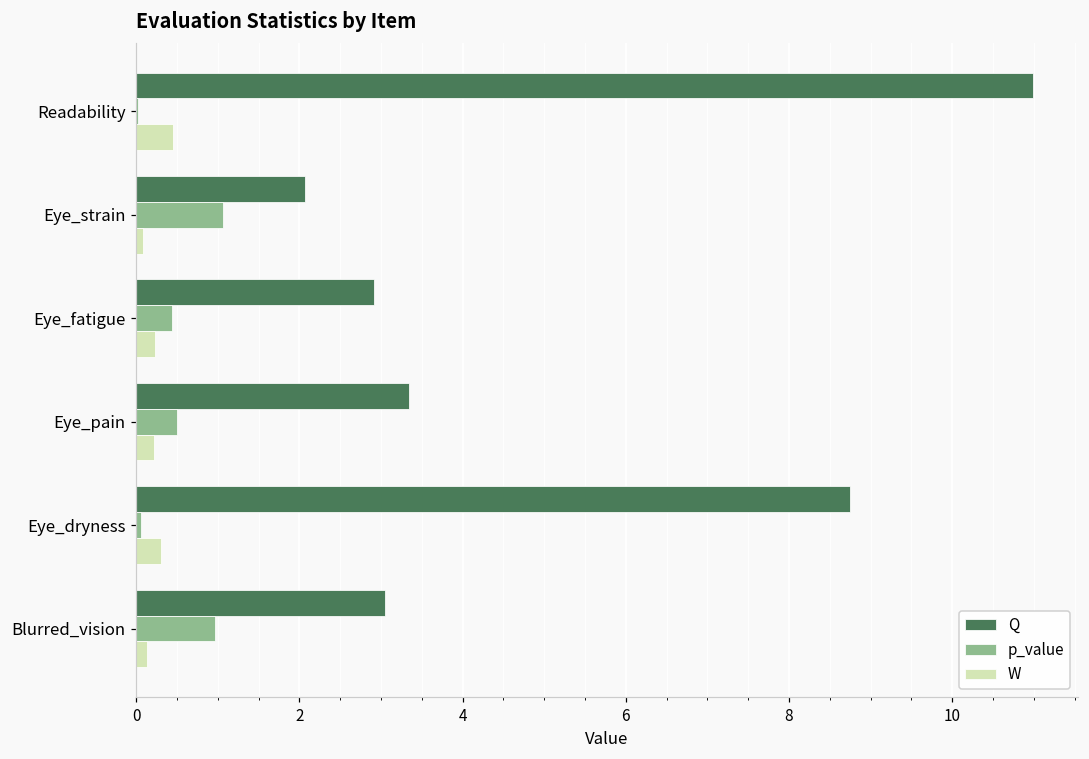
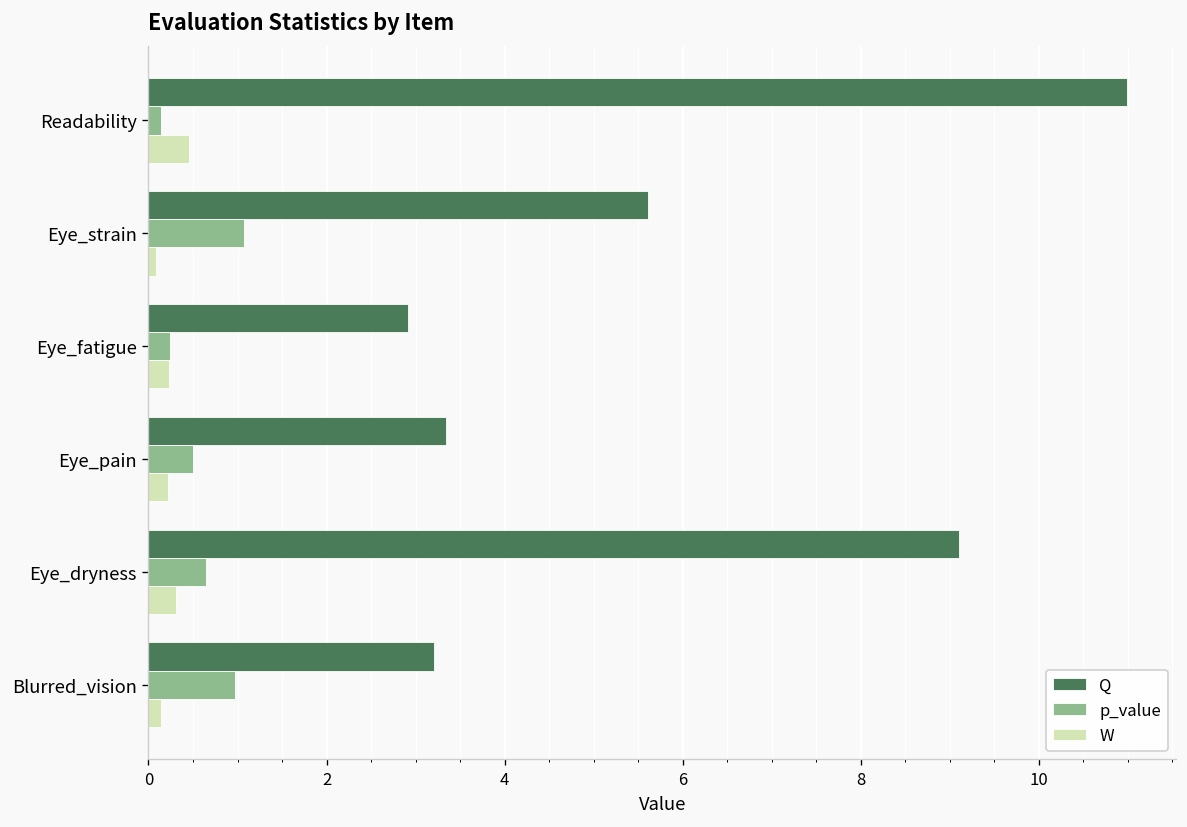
p_value, Readability: 0.0 -> 0.1
Q, Eye_strain: 2.1 -> 5.6
p_value, Eye_fatigue: 0.4 -> 0.2
Q, Eye_dryness: 8.7 -> 9.1
p_value, Eye_dryness: 0.1 -> 0.7
Q, Blurred_vision: 3.0 -> 3.2
